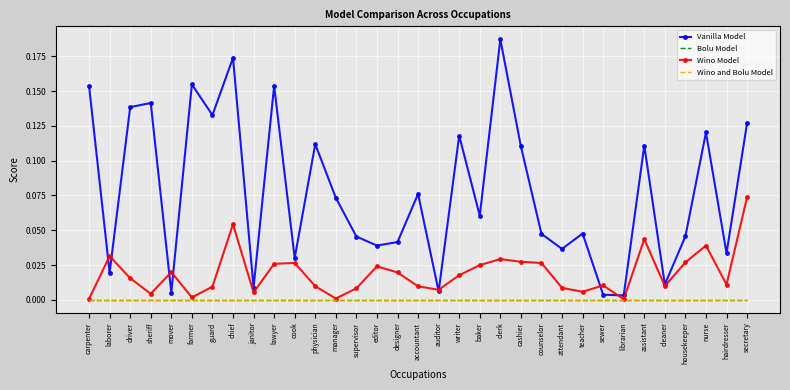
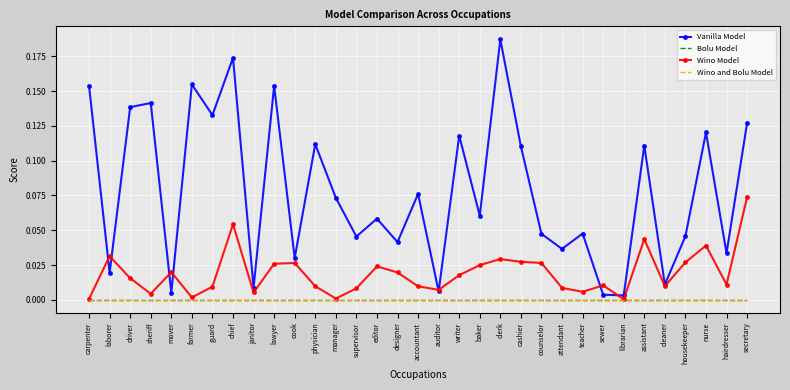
Vanilla Model, editor: 0.039 -> 0.058
